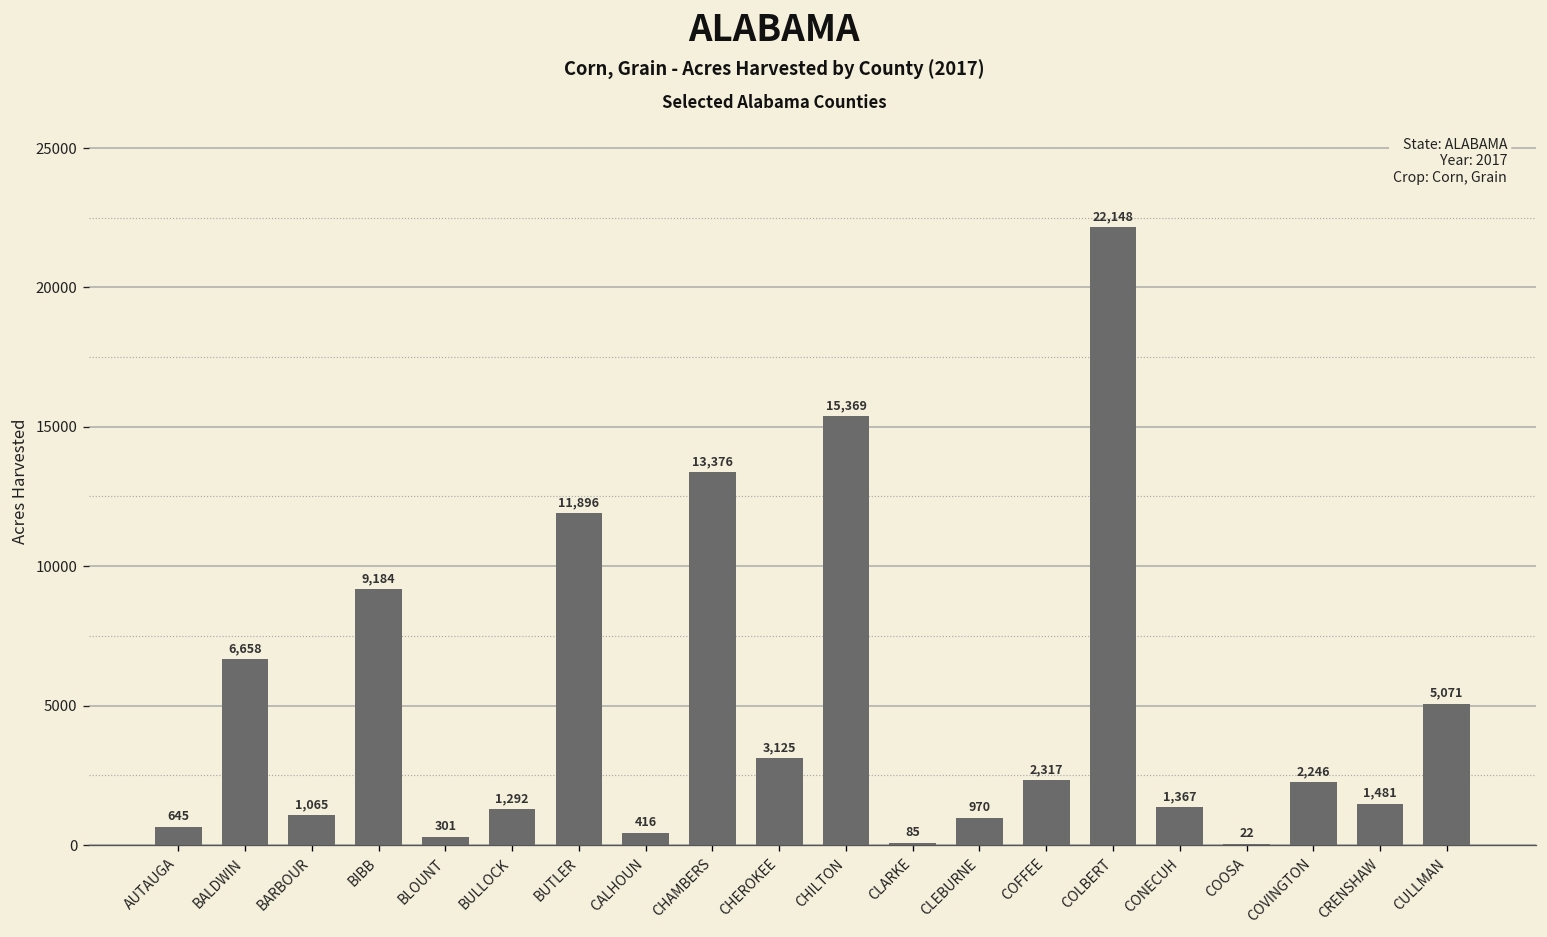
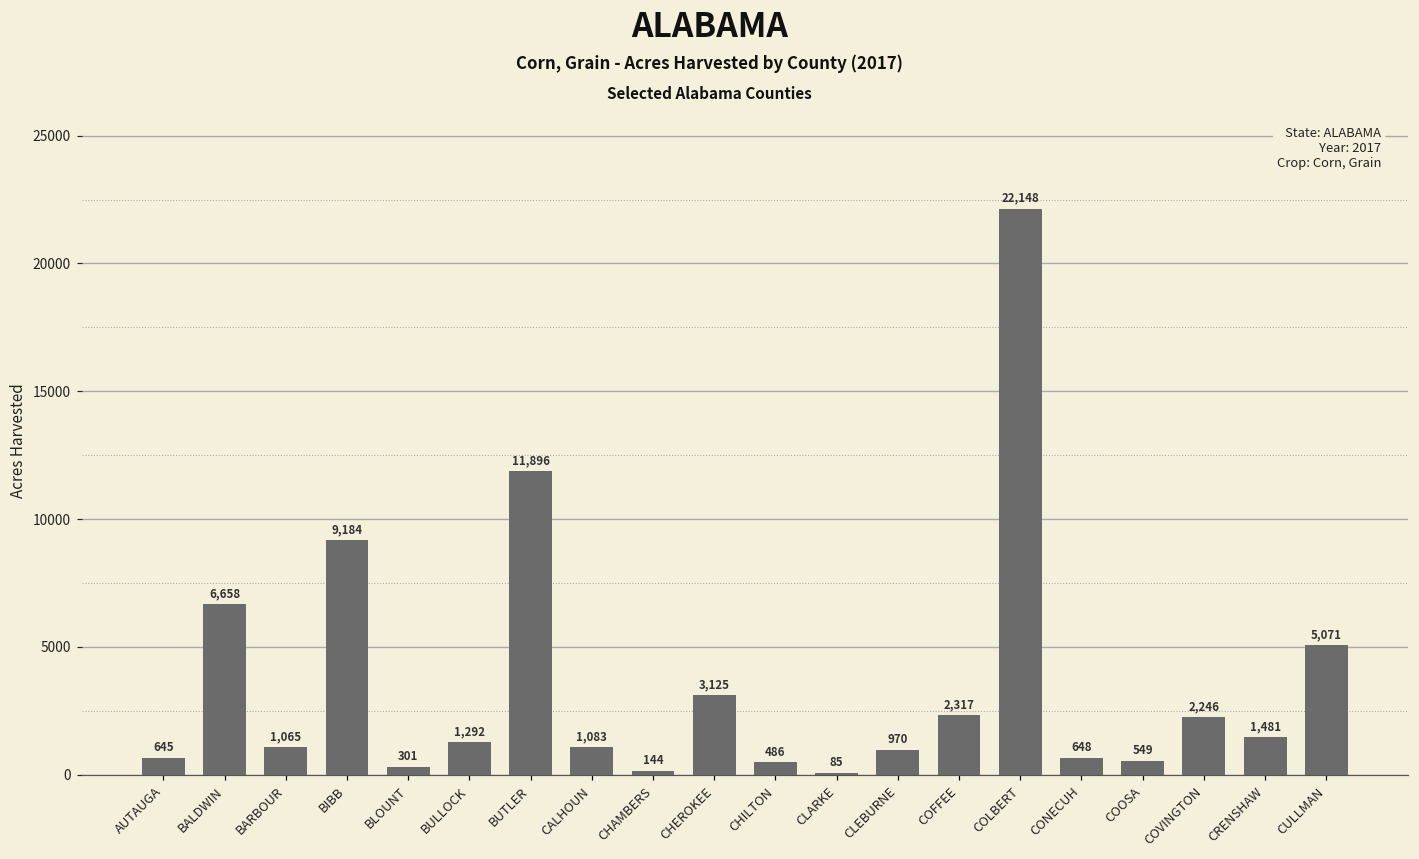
CALHOUN: 416 -> 1,083
CHAMBERS: 13,376 -> 144
CHILTON: 15,369 -> 486
CONECUH: 1,367 -> 648
COOSA: 22 -> 549
